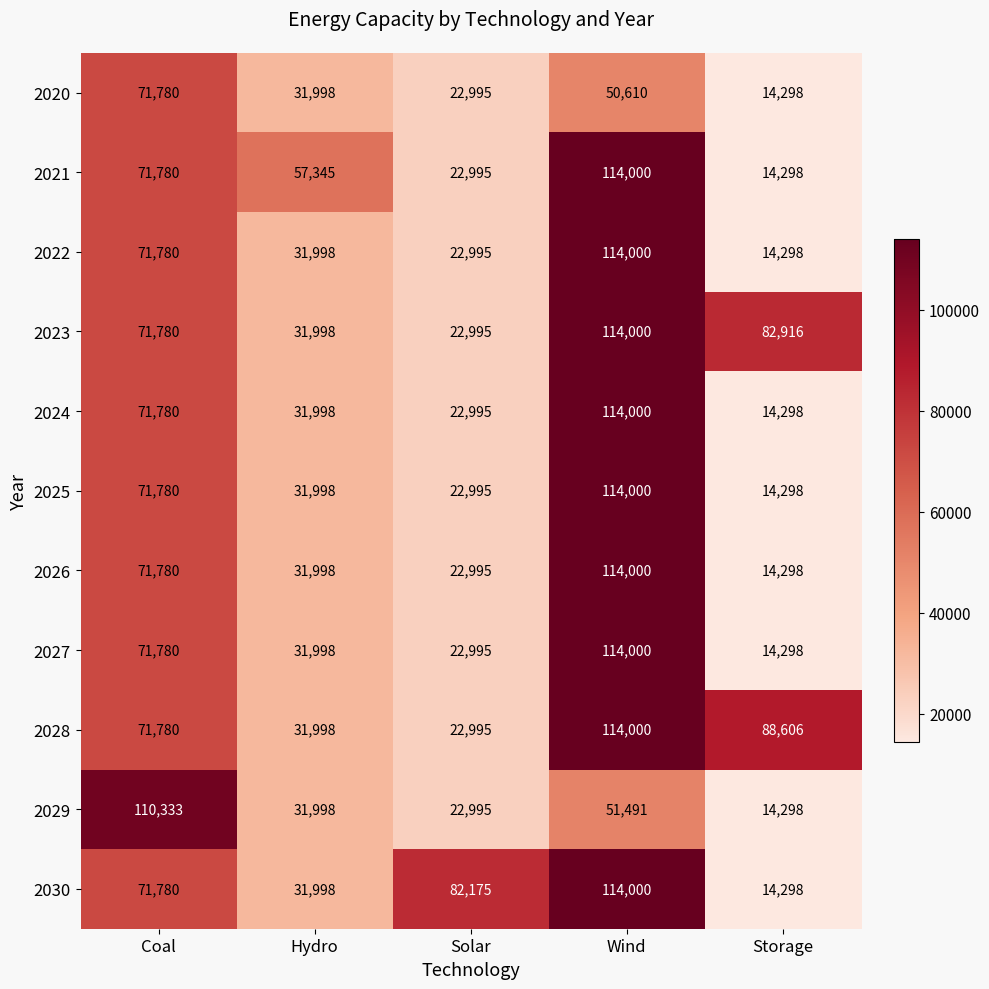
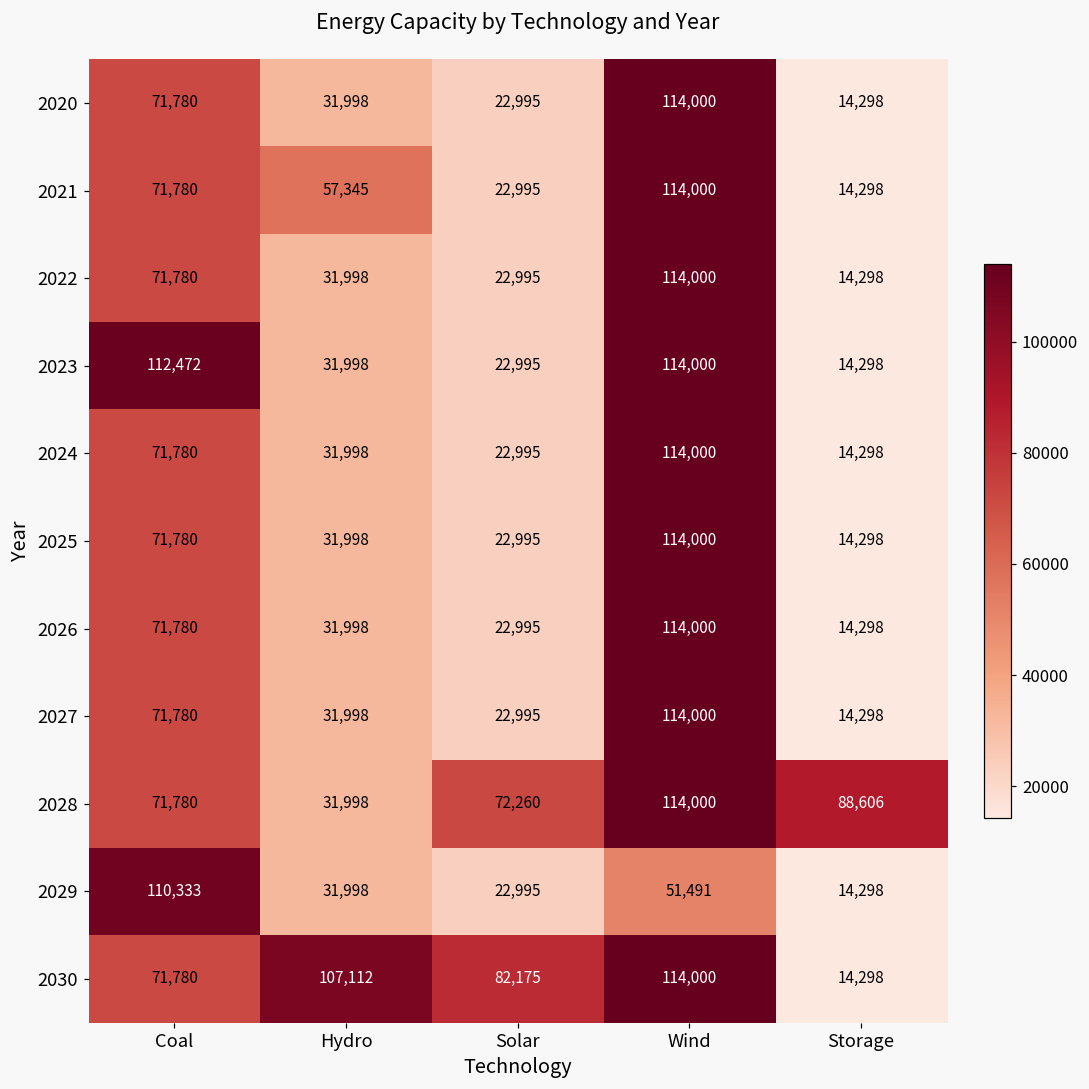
2020, Wind: 50,610 -> 114,000
2023, Coal: 71,780 -> 112,472
2023, Storage: 82,916 -> 14,298
2028, Solar: 22,995 -> 72,260
2030, Hydro: 31,998 -> 107,112
